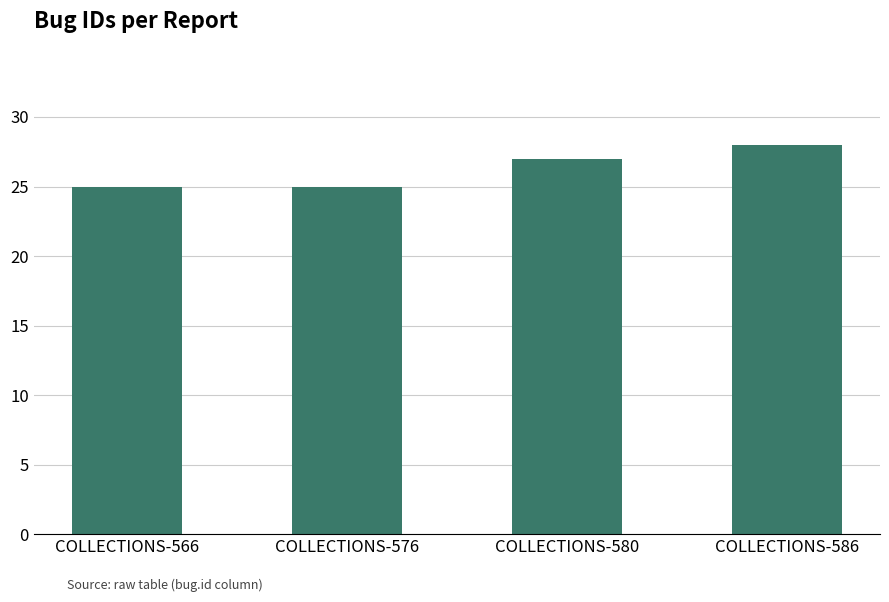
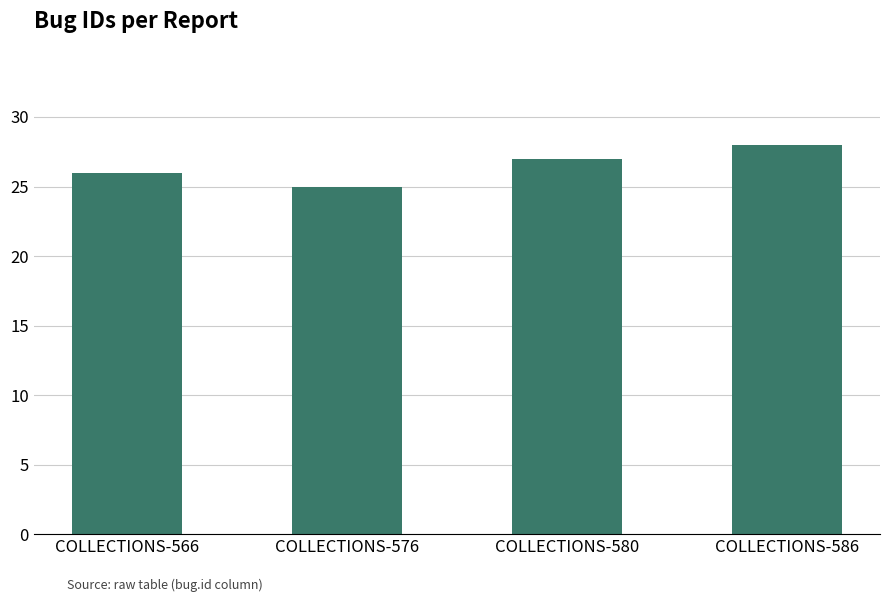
COLLECTIONS-566: 25 -> 26
